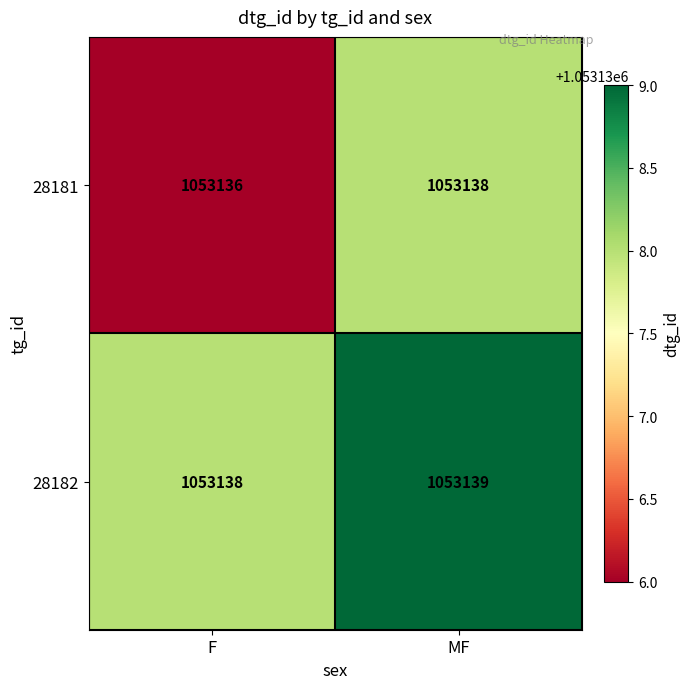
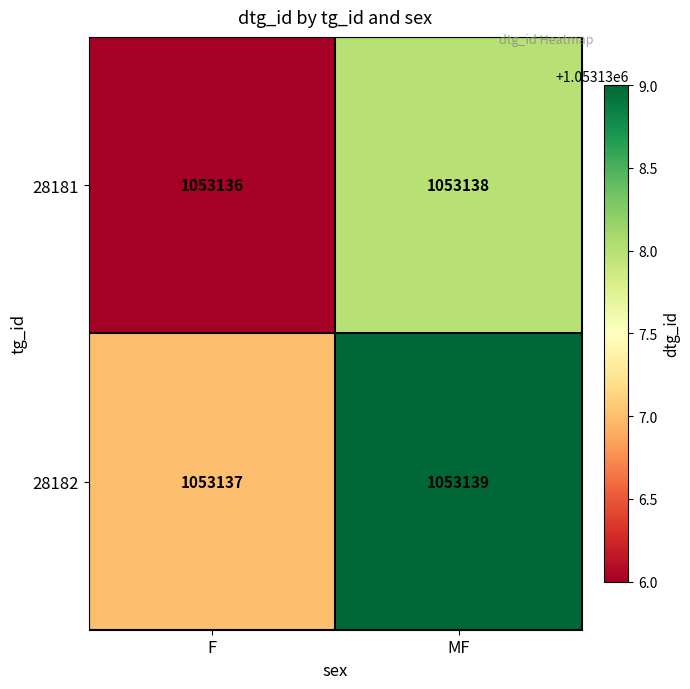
28182, F: 1053138 -> 1053137
